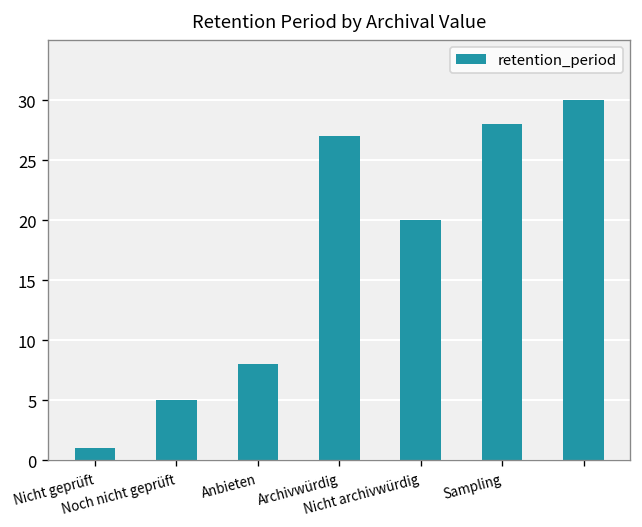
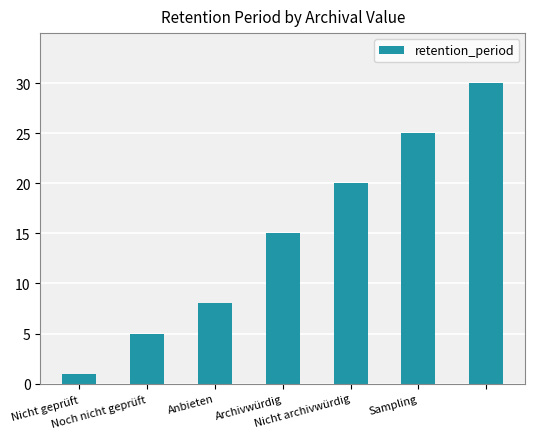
Archivwürdig: 27 -> 15
Sampling: 28 -> 25
